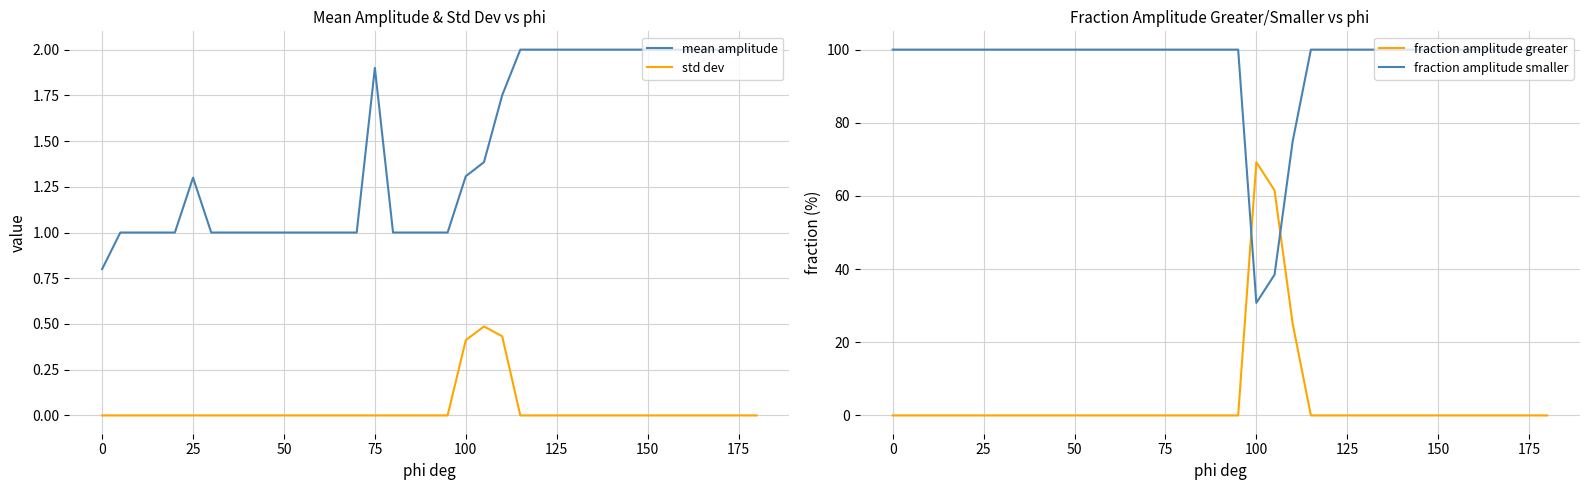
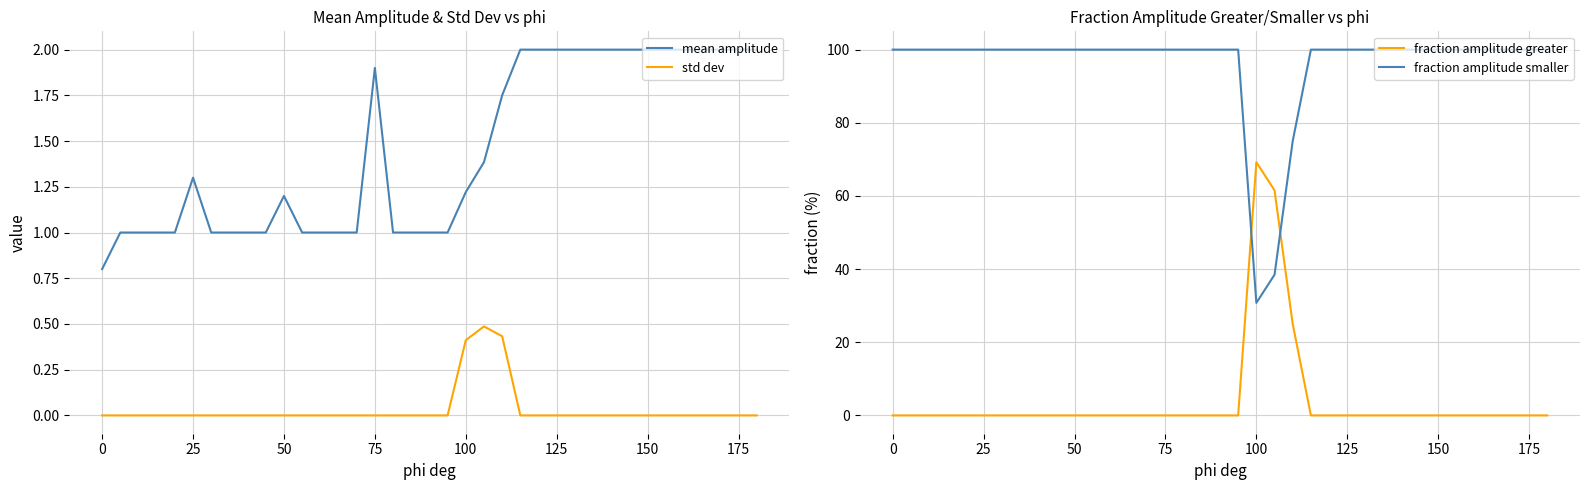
Mean Amplitude & Std Dev vs phi, mean amplitude, 50: 1.0 -> 1.2
Mean Amplitude & Std Dev vs phi, mean amplitude, 100: 1.31 -> 1.22
